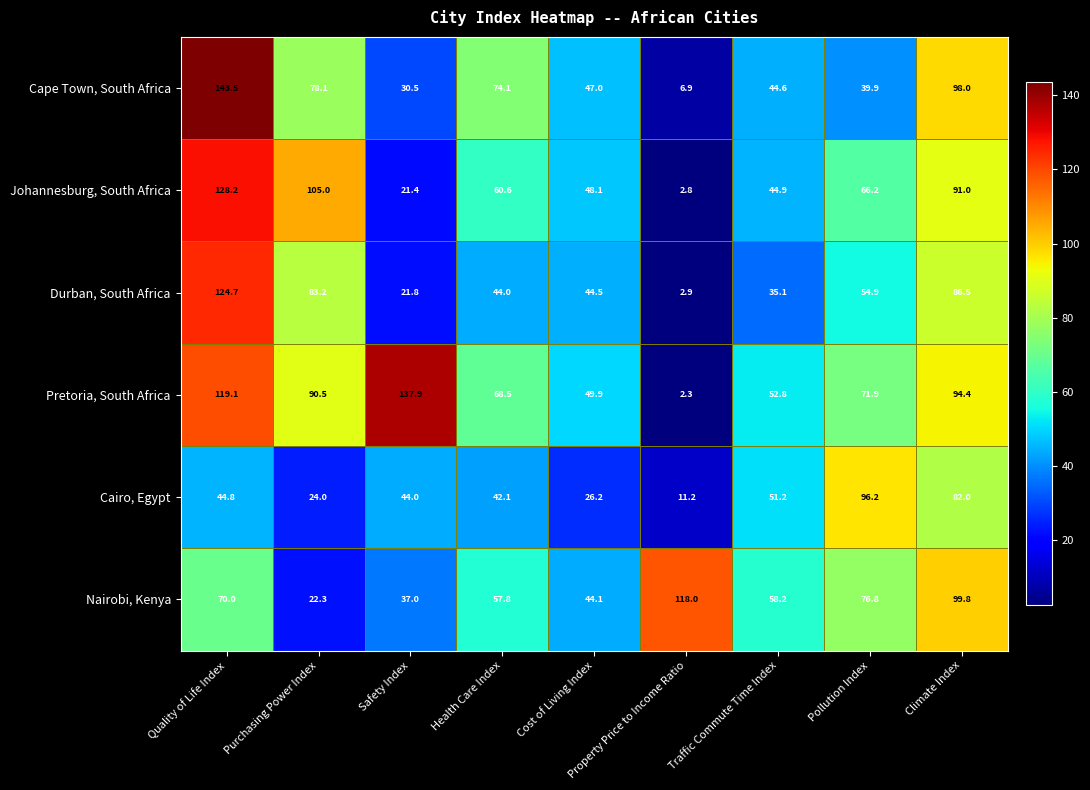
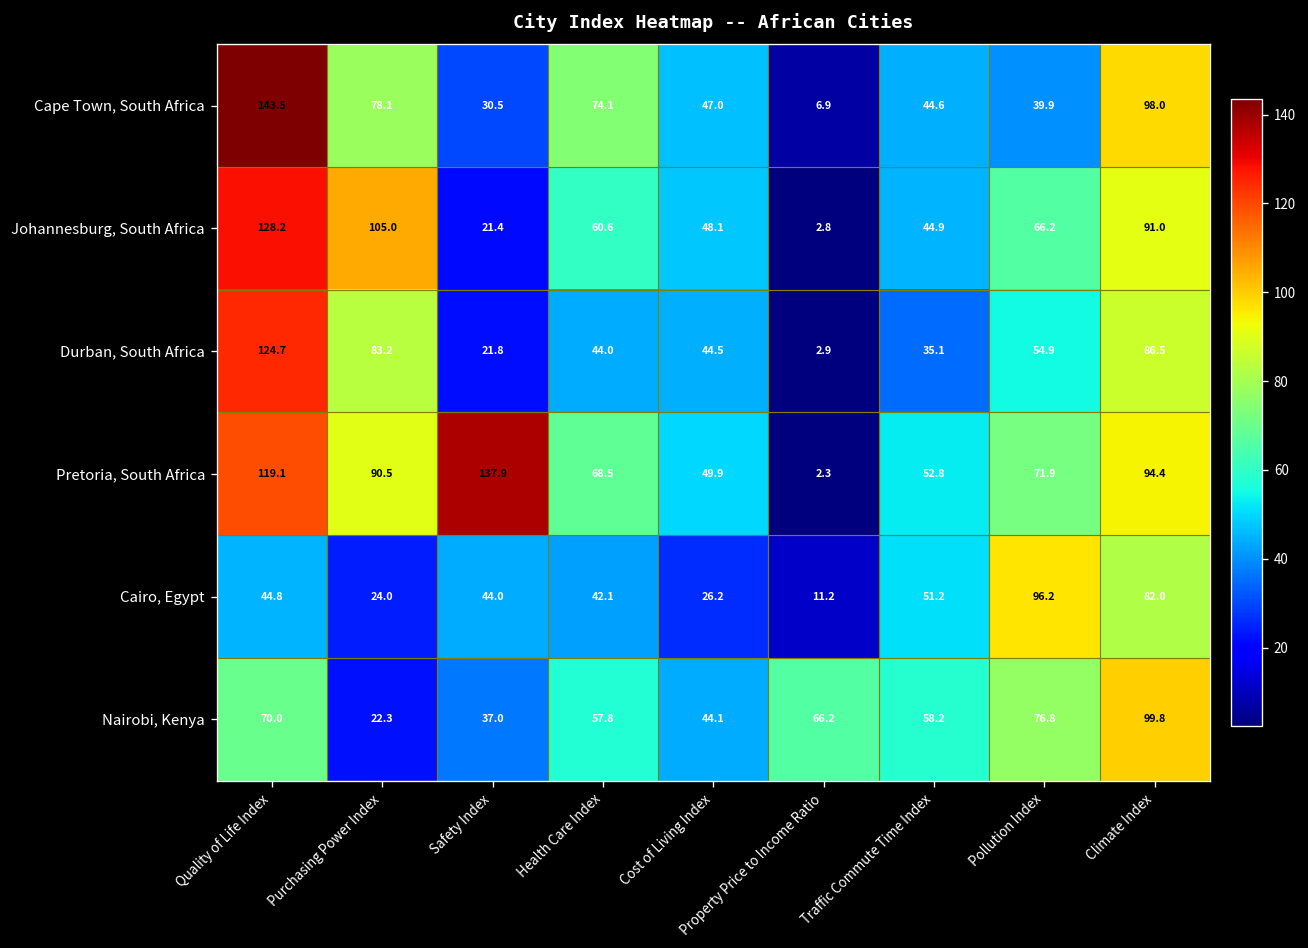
Nairobi, Kenya, Property Price to Income Ratio: 118.0 -> 66.2
